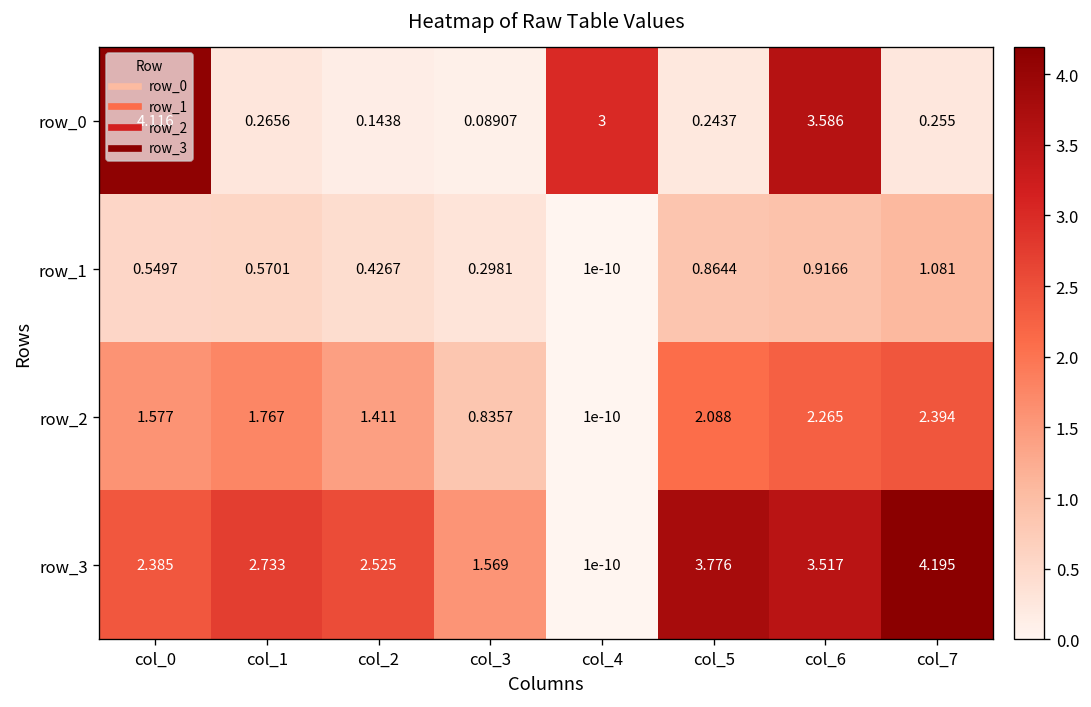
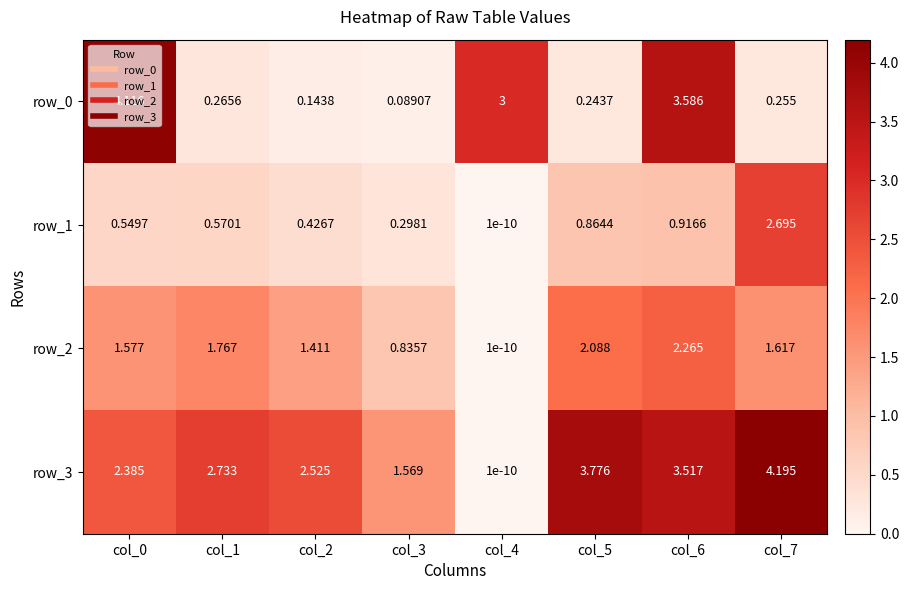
row_1, col_7: 1.081 -> 2.695
row_2, col_7: 2.394 -> 1.617
